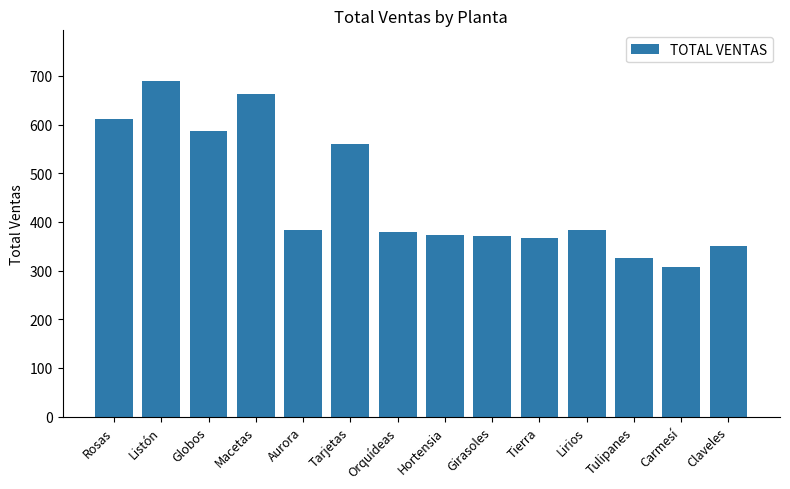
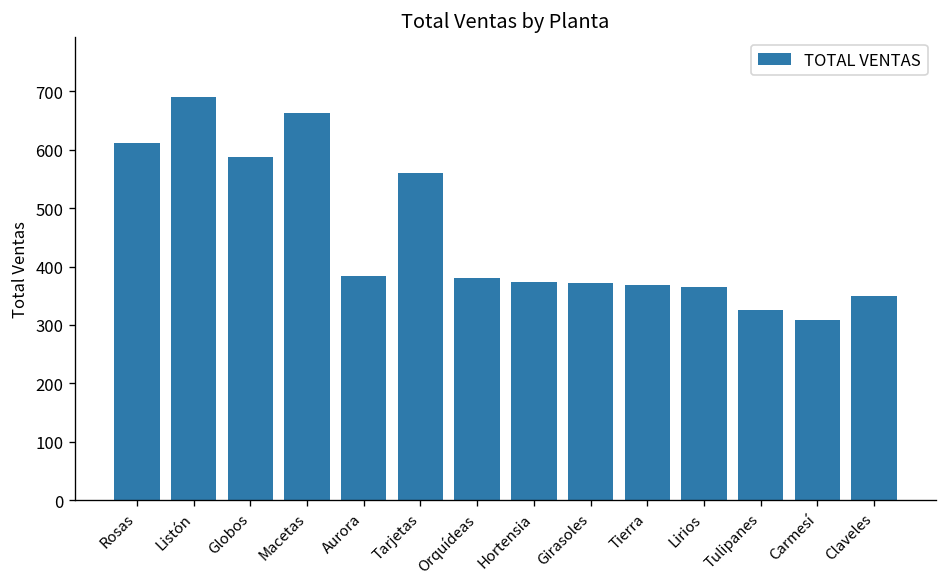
Lirios: 380 -> 370
